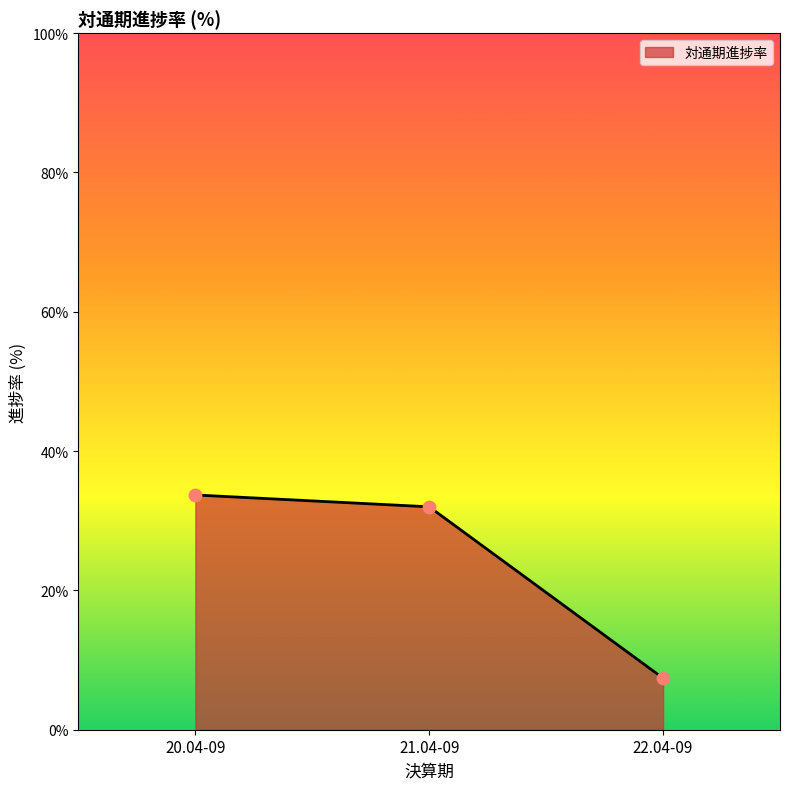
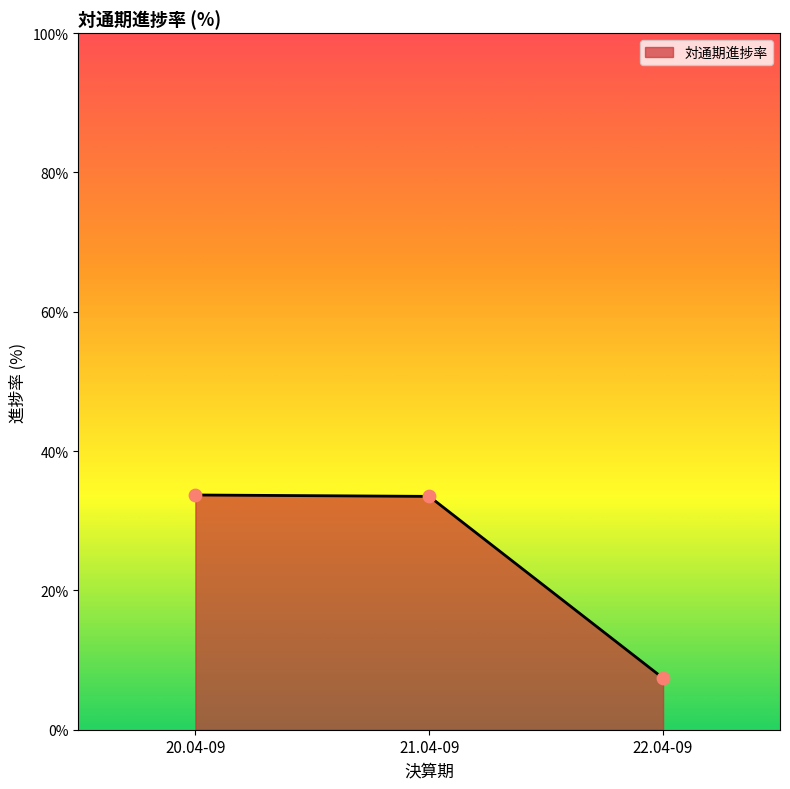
21.04-09: 32% -> 34%
